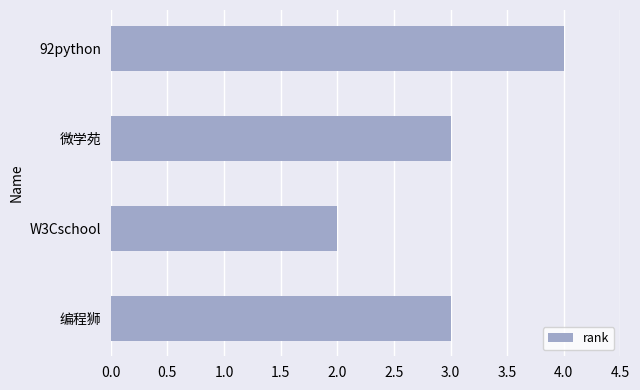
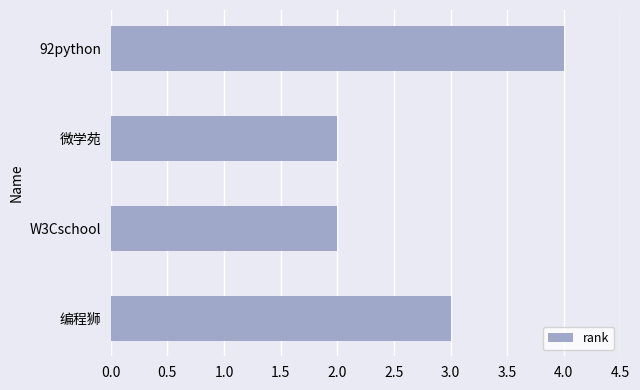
微学苑: 3 -> 2
